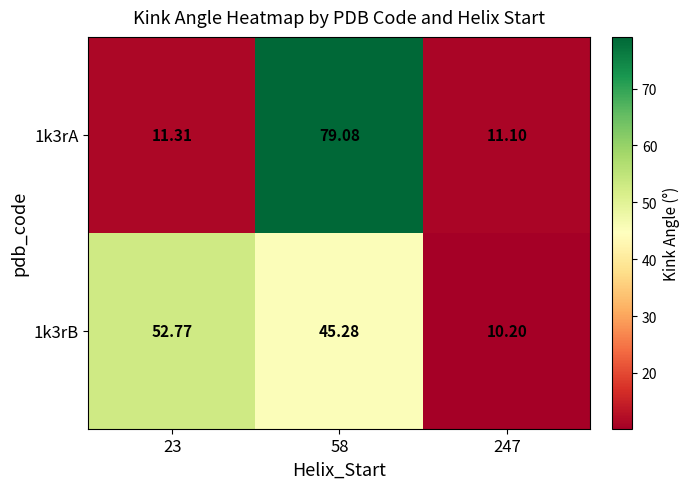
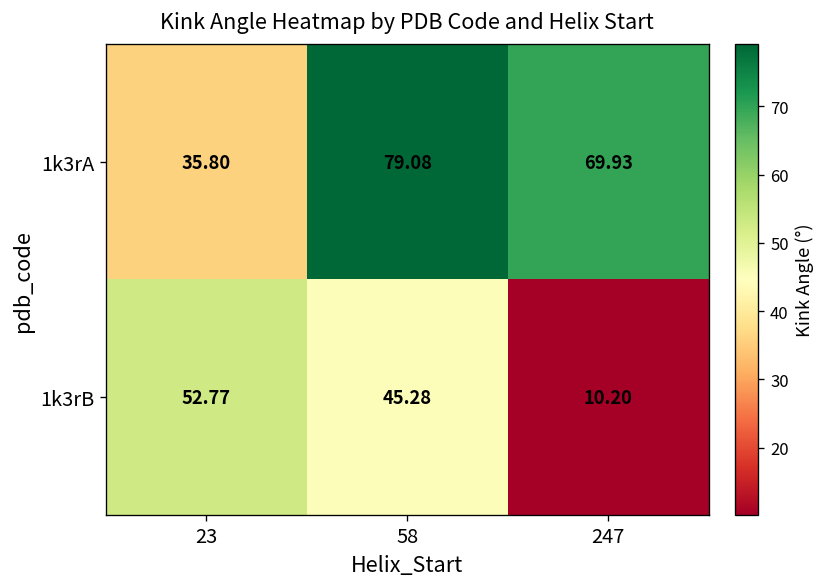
1k3rA, 23: 11.31 -> 35.80
1k3rA, 247: 11.10 -> 69.93
